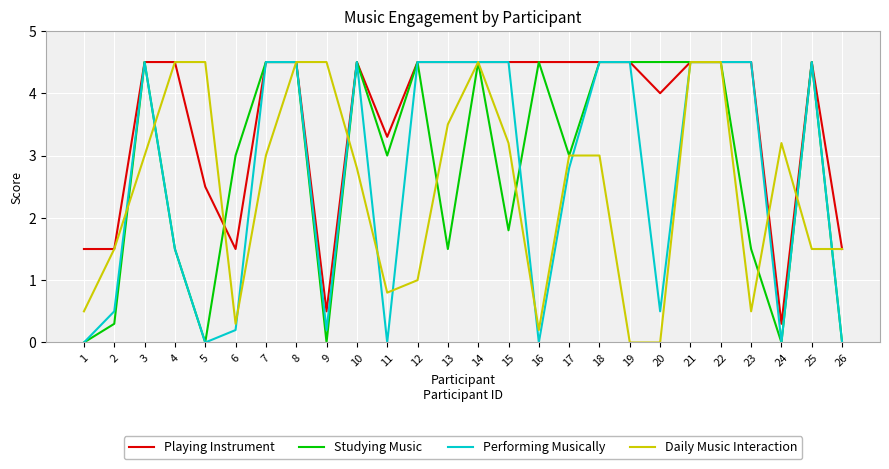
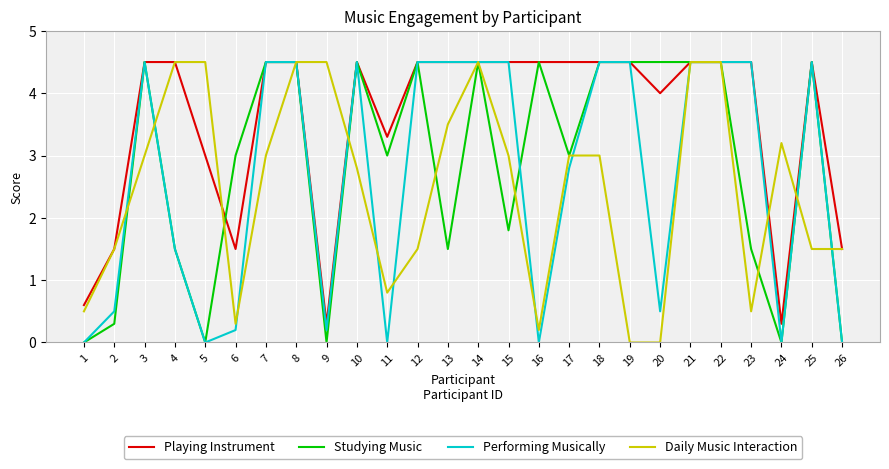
Playing Instrument, 1: 1.5 -> 0.6
Playing Instrument, 5: 2.5 -> 3.0
Playing Instrument, 9: 0.5 -> 0.3
Daily Music Interaction, 12: 1.0 -> 1.5
Daily Music Interaction, 15: 3.2 -> 3.0
